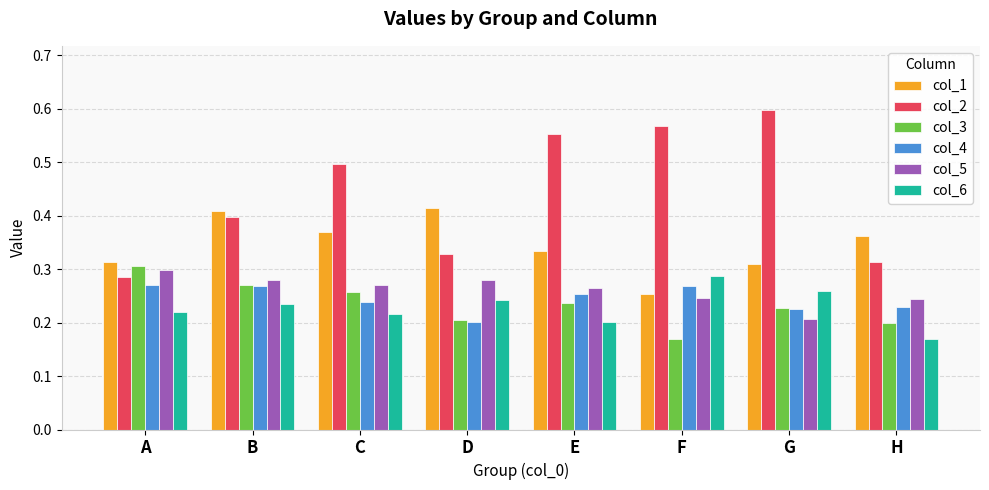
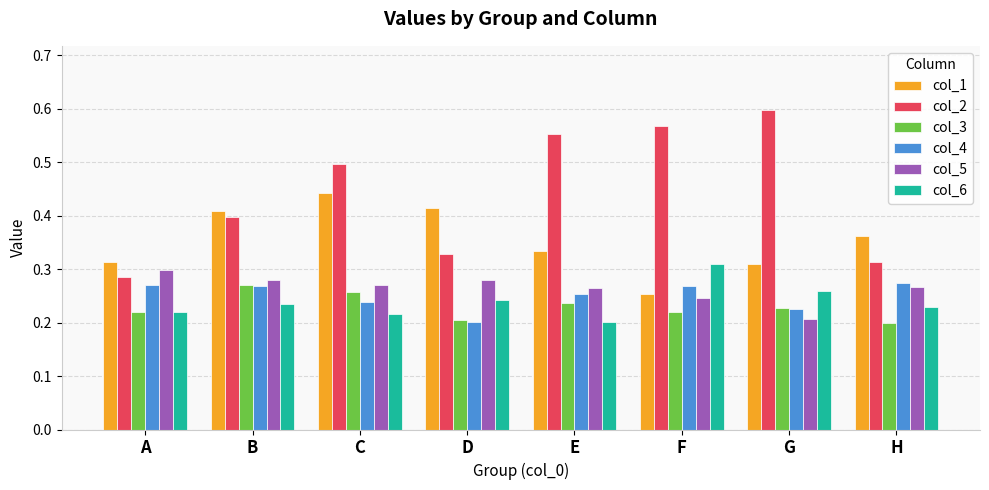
col_3, A: 0.31 -> 0.22
col_1, C: 0.37 -> 0.44
col_3, F: 0.17 -> 0.22
col_6, F: 0.29 -> 0.31
col_4, H: 0.23 -> 0.27
col_5, H: 0.25 -> 0.27
col_6, H: 0.17 -> 0.23
